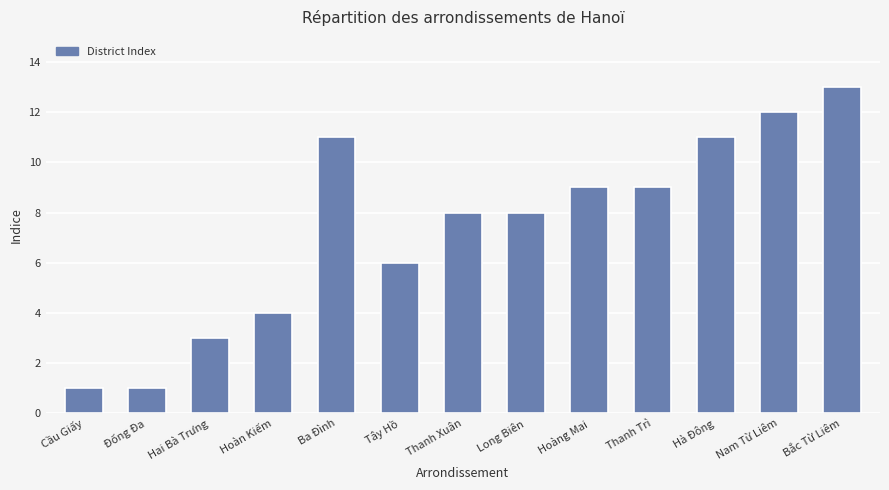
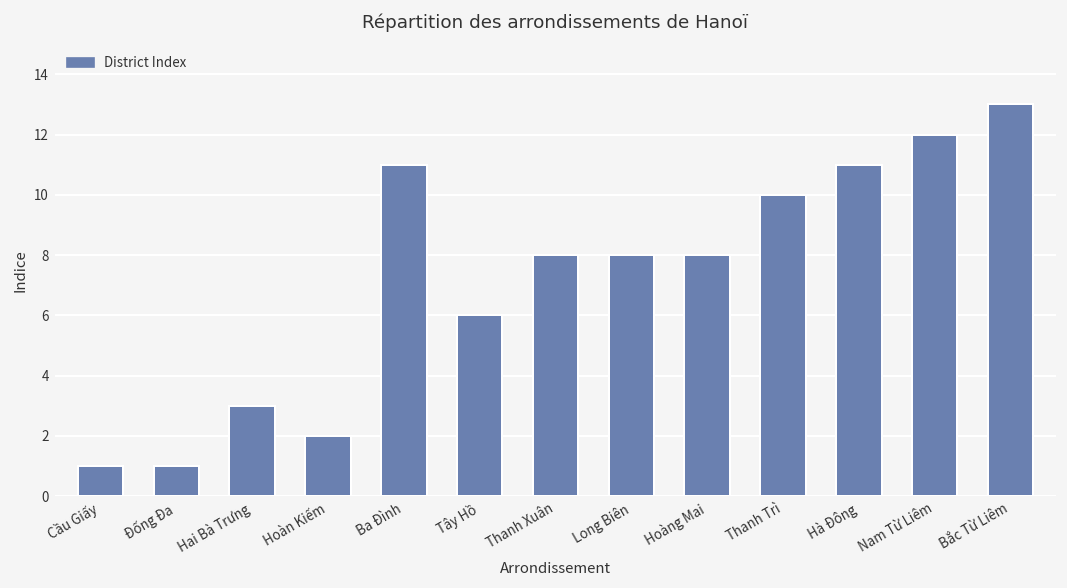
Hoàn Kiếm: 4 -> 2
Hoàng Mai: 9 -> 8
Thanh Trì: 9 -> 10
